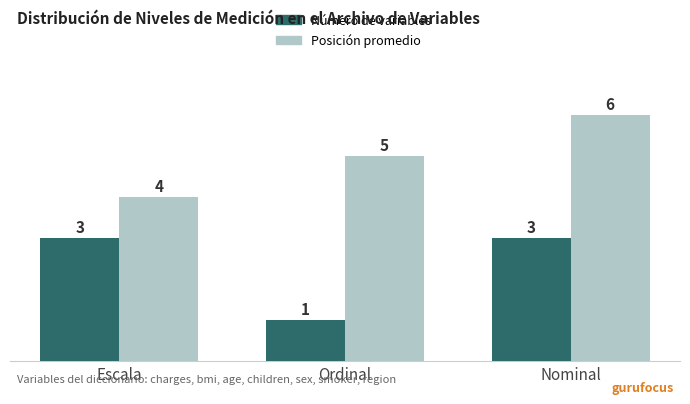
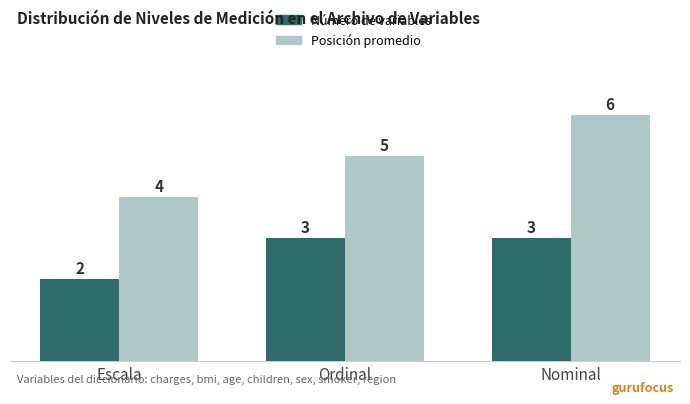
Número de variables, Escala: 3 -> 2
Número de variables, Ordinal: 1 -> 3
